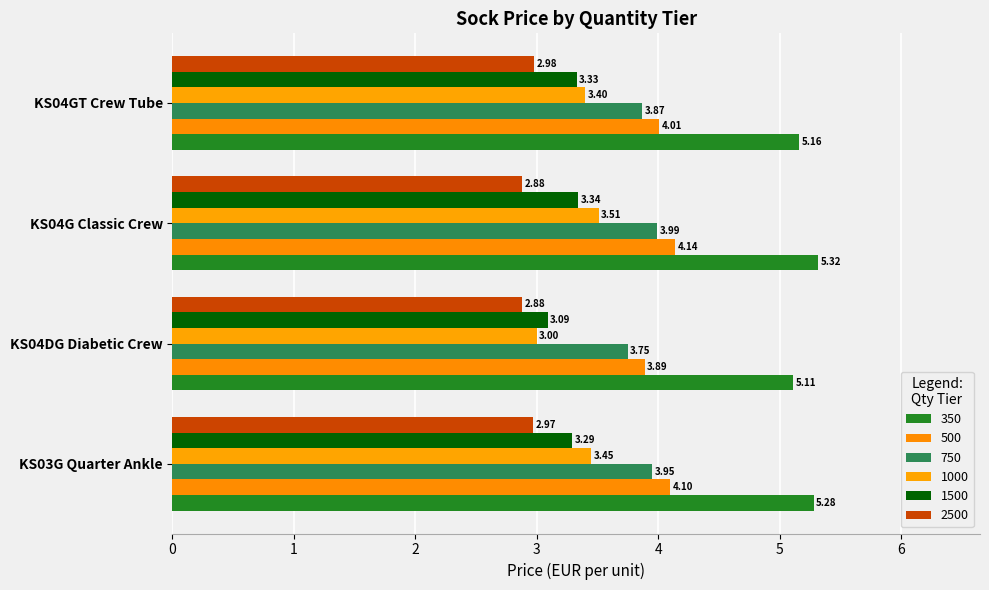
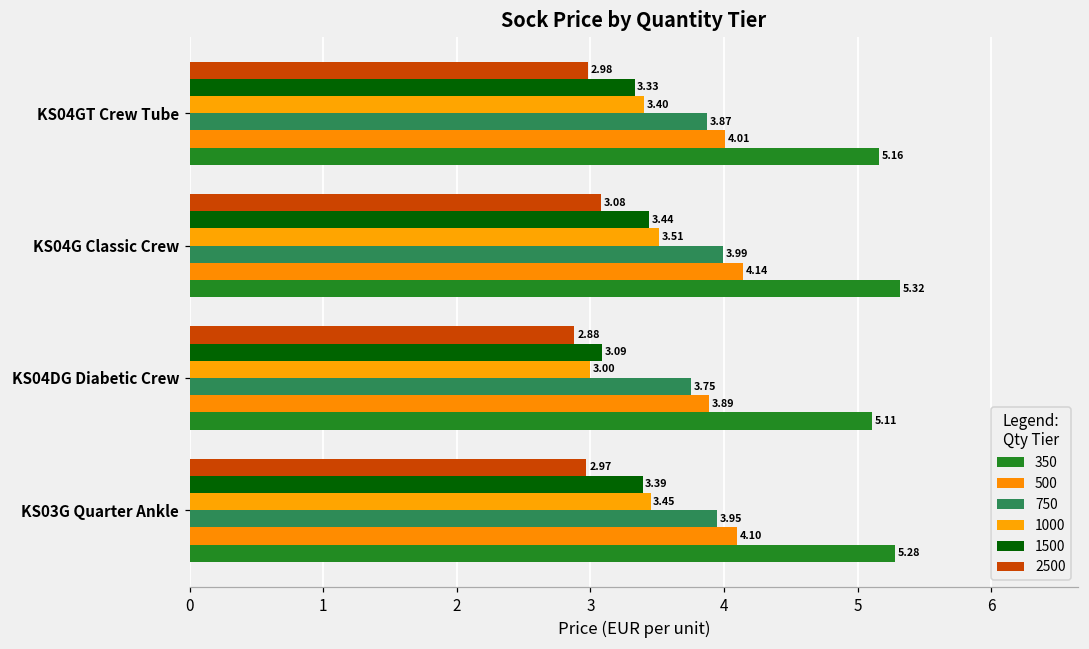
2500, KS04G Classic Crew: 2.88 -> 3.08
1500, KS04G Classic Crew: 3.34 -> 3.44
1500, KS03G Quarter Ankle: 3.29 -> 3.39
